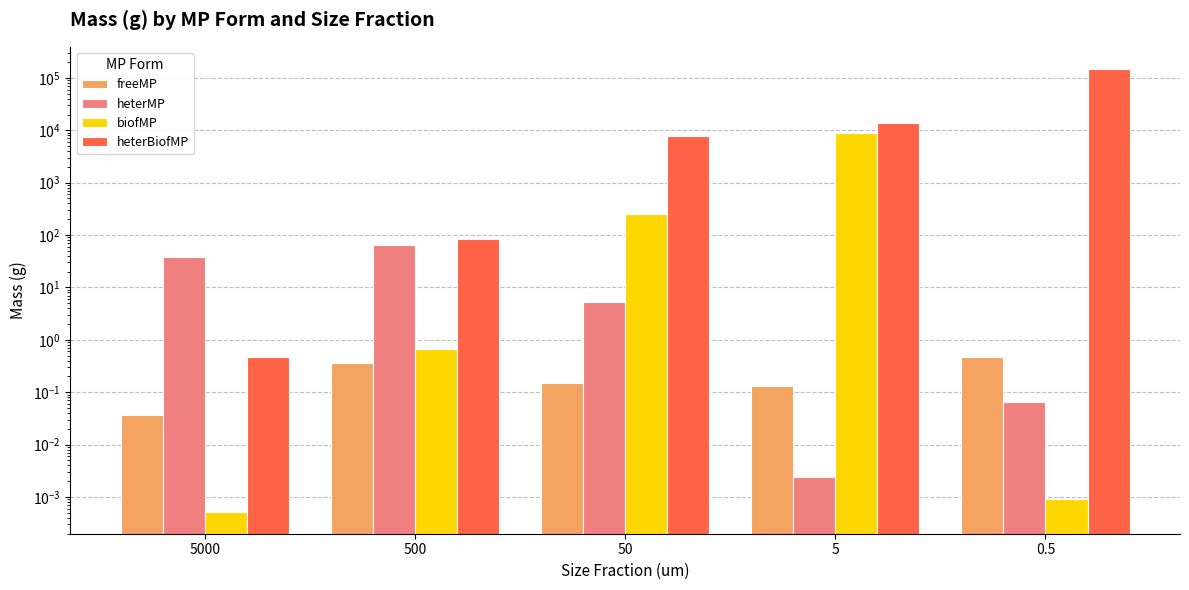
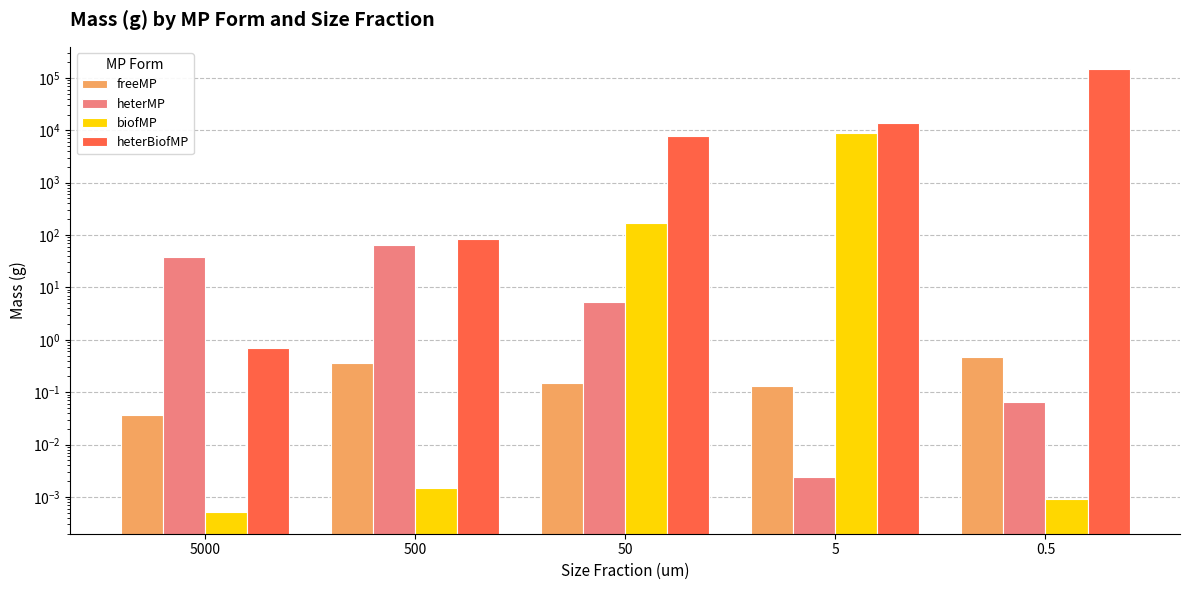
heterBiofMP, 5000: 0.5 -> 0.7
biofMP, 500: 0.7 -> 0.0015
biofMP, 50: 300 -> 170
